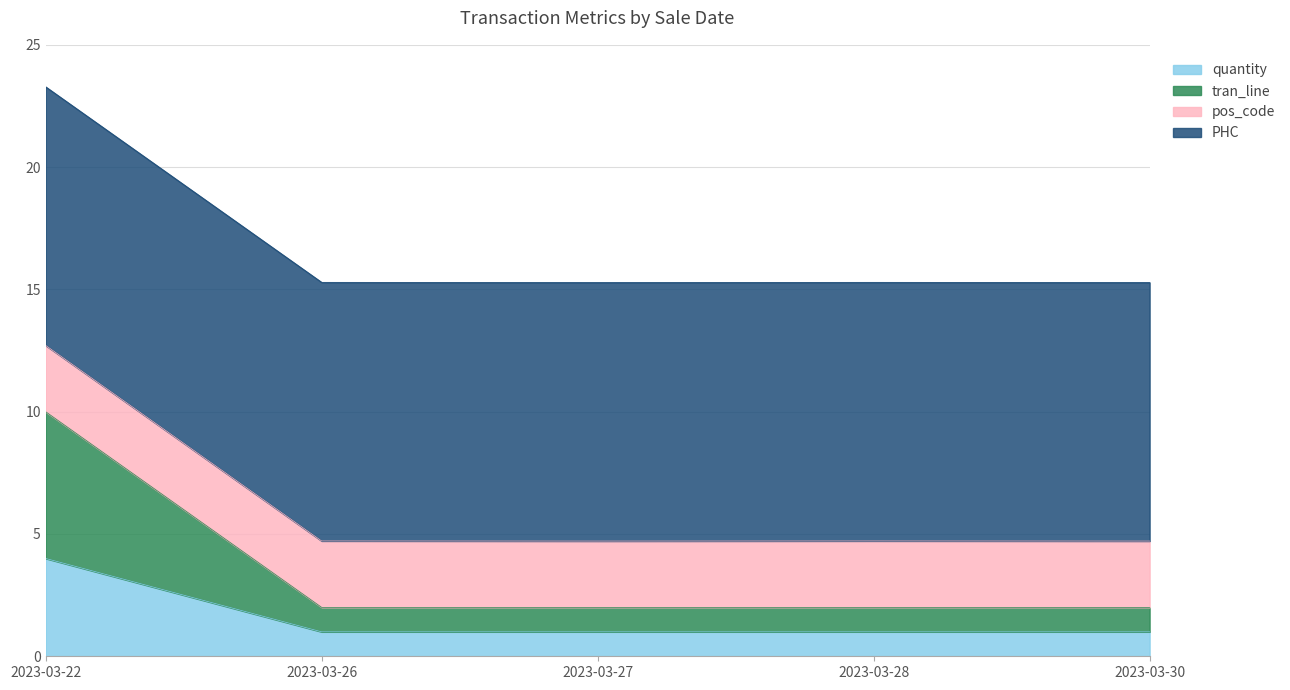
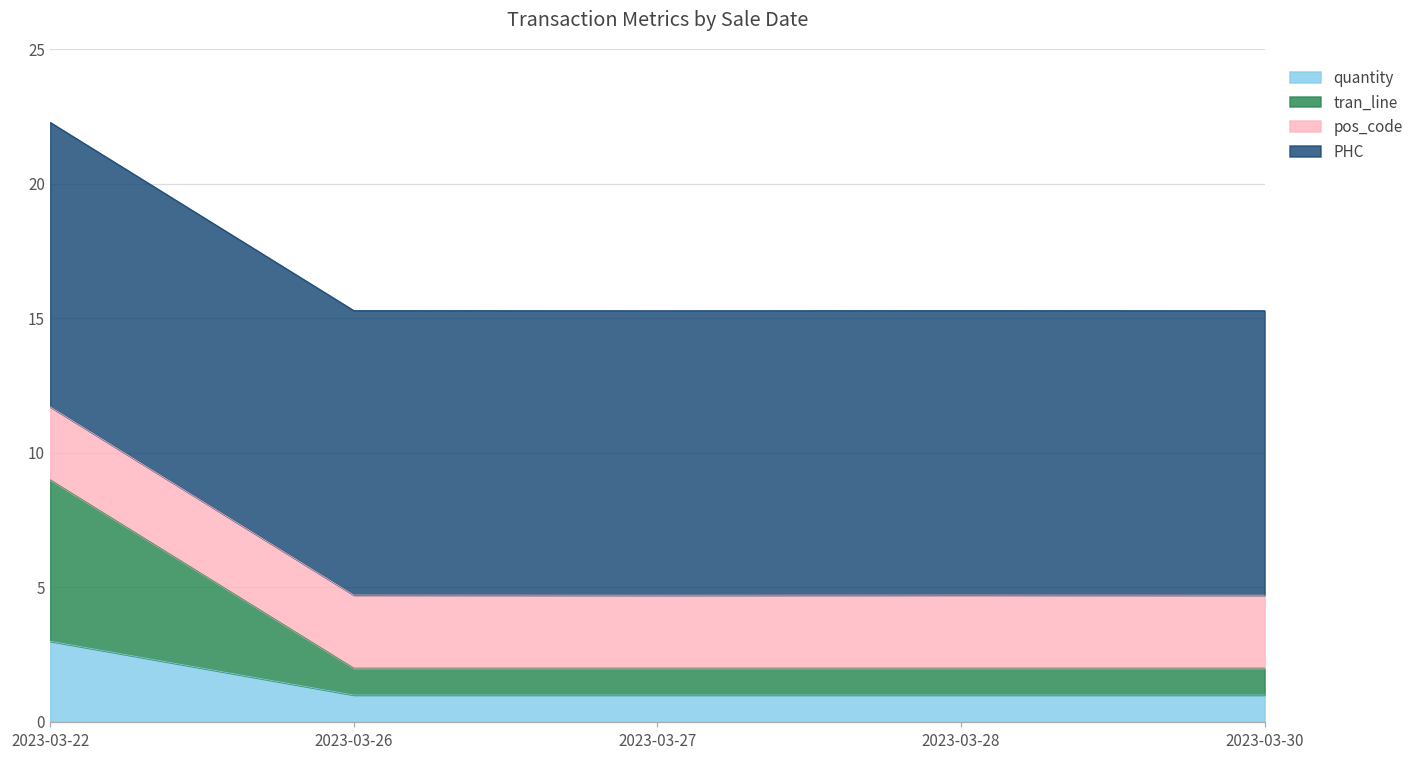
quantity, 2023-03-22: 4 -> 3
